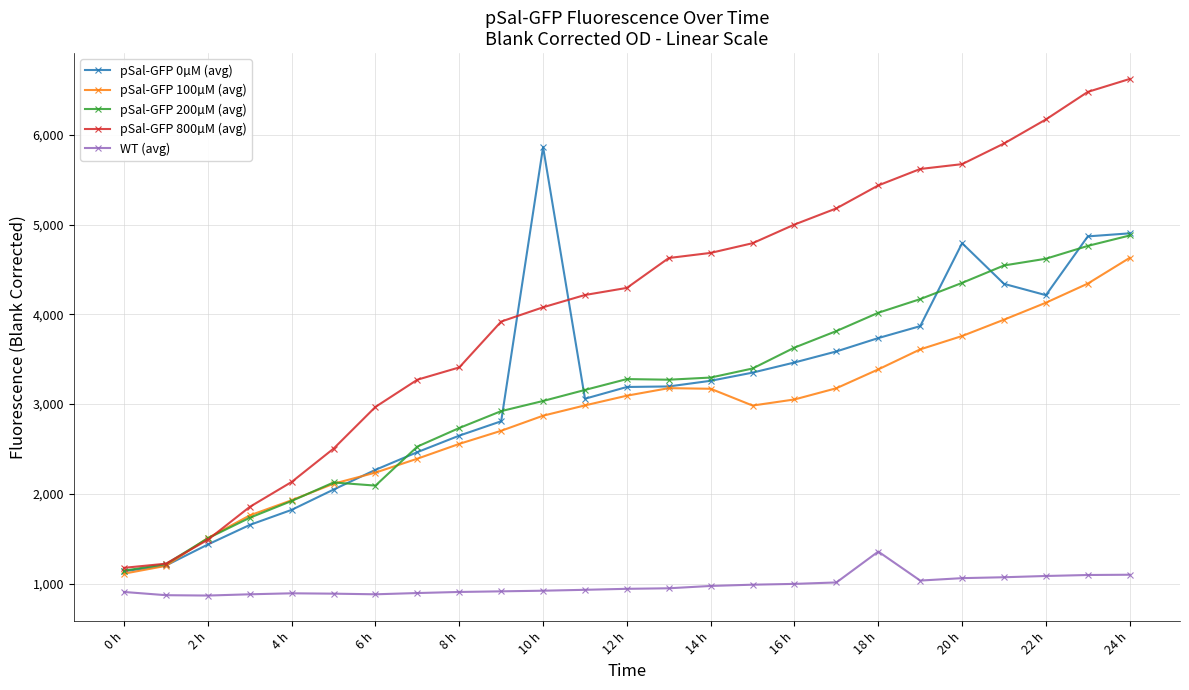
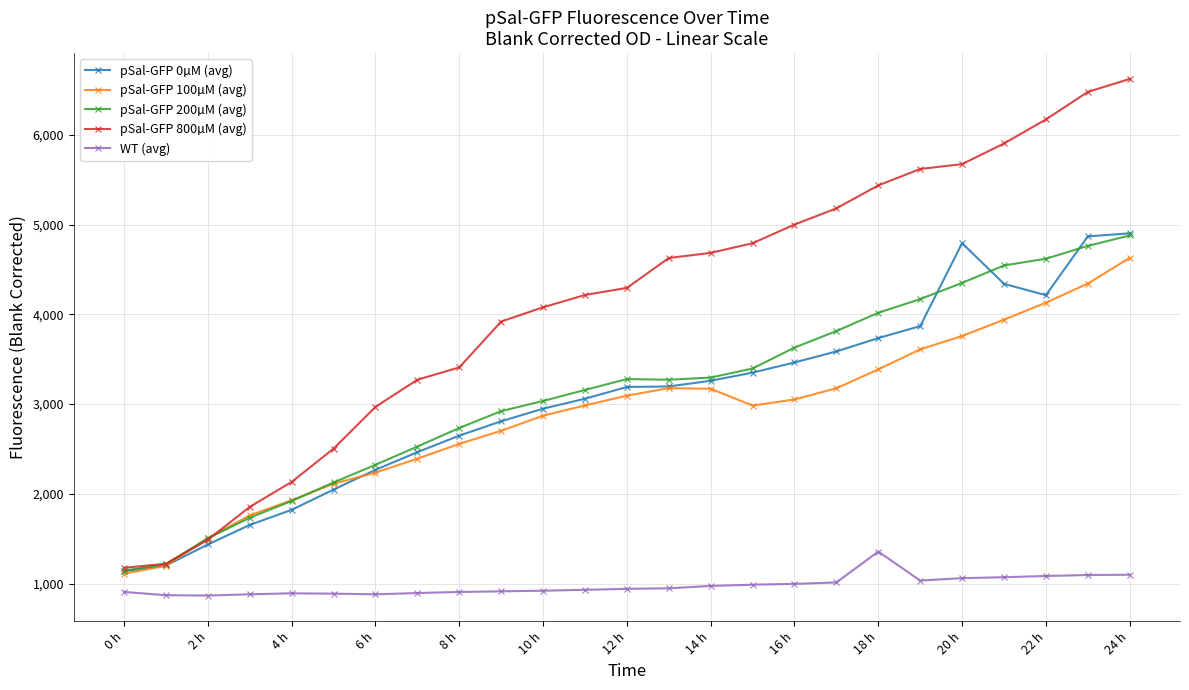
pSal-GFP 200µM (avg), 6 h: 2,100 -> 2,300
pSal-GFP 0µM (avg), 10 h: 5,900 -> 2,900
